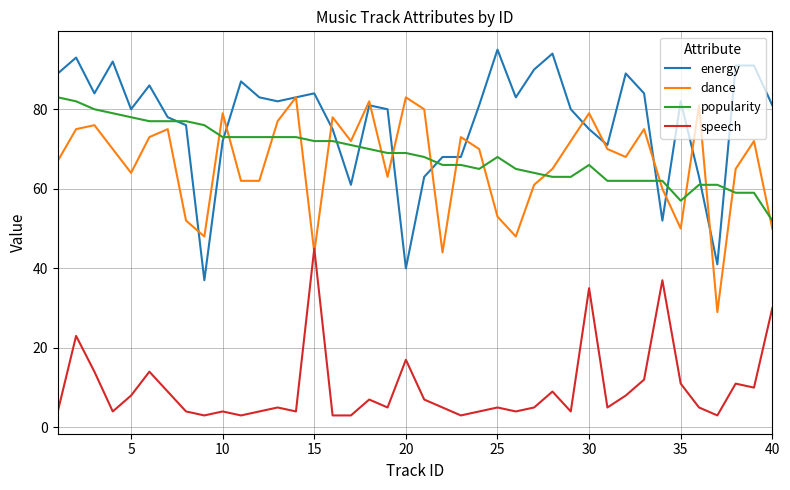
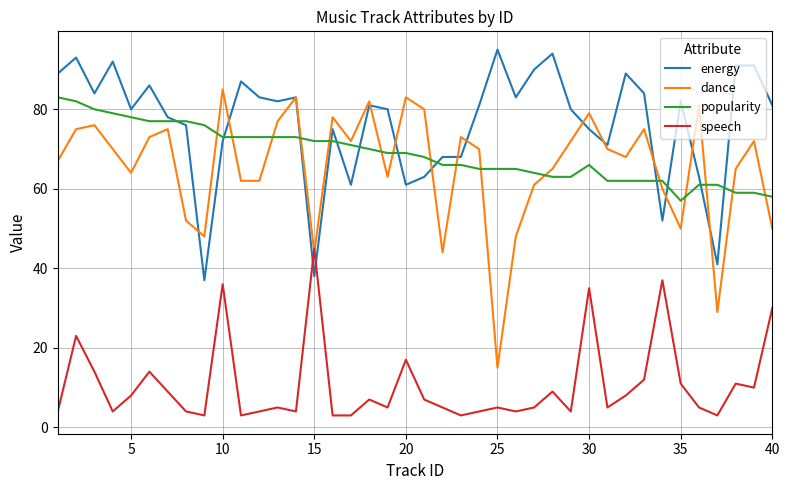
dance, 10: 79 -> 85
speech, 10: 4 -> 36
energy, 15: 84 -> 38
energy, 20: 40 -> 61
dance, 25: 53 -> 15
popularity, 25: 68 -> 65
popularity, 40: 52 -> 58
